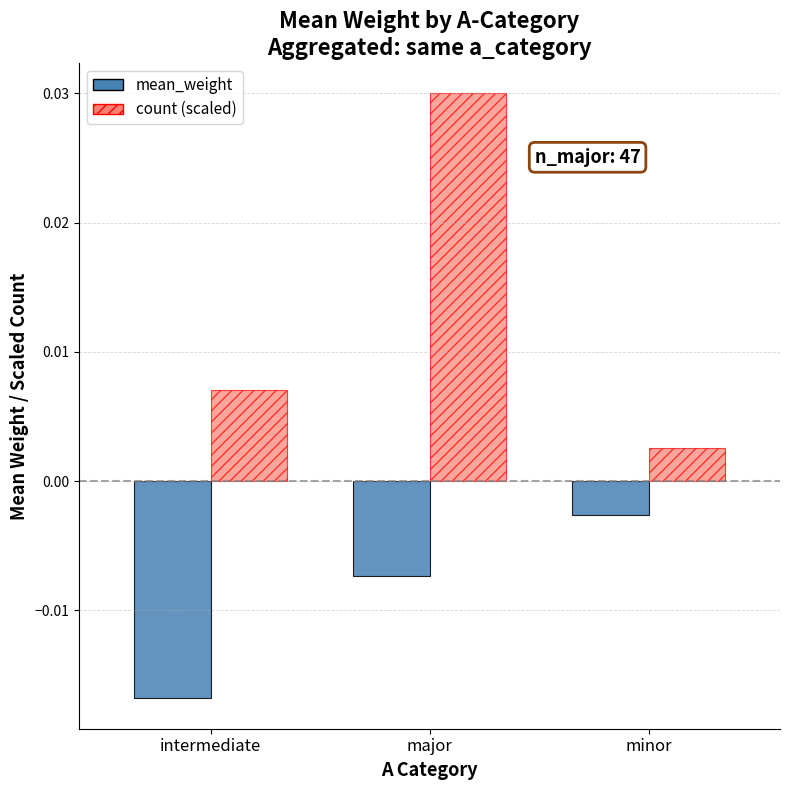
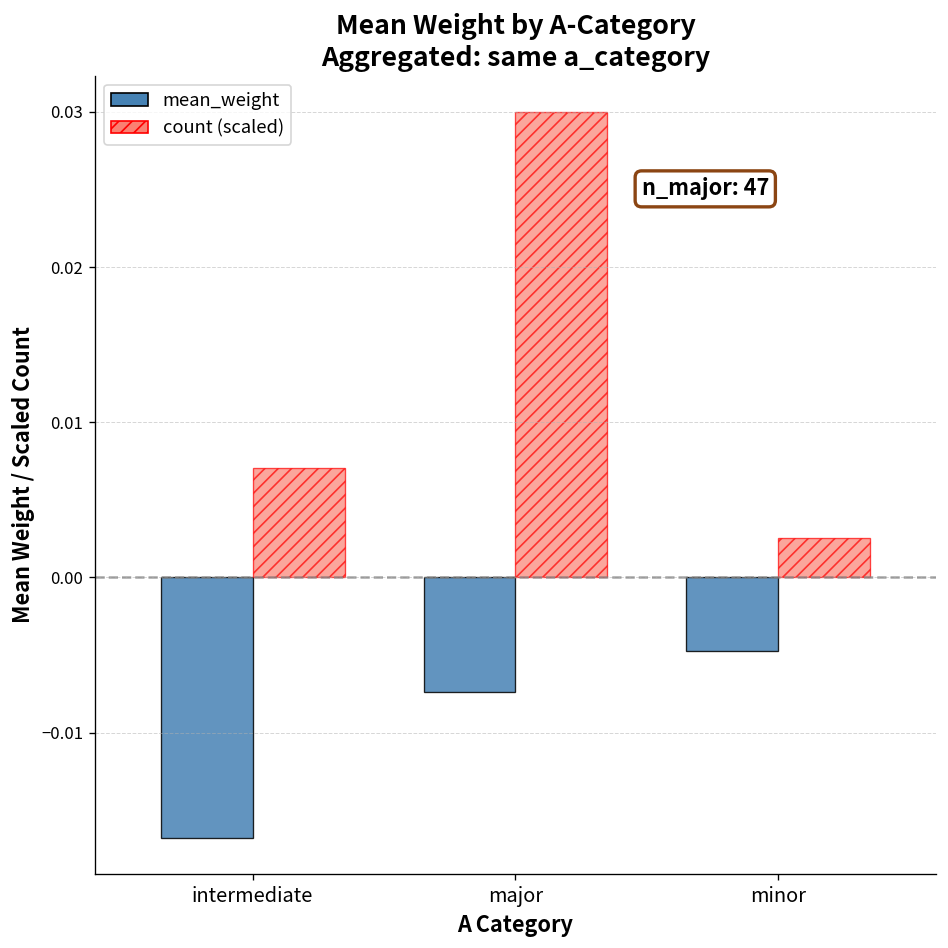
mean_weight, minor: -0.0026 -> -0.0048
